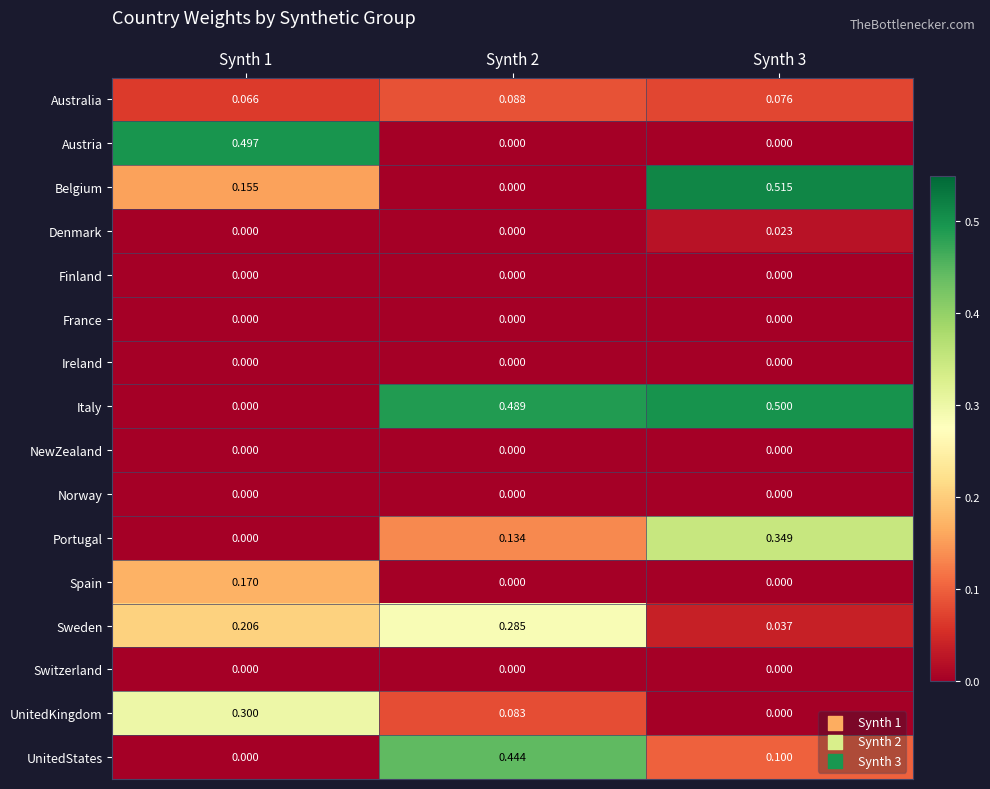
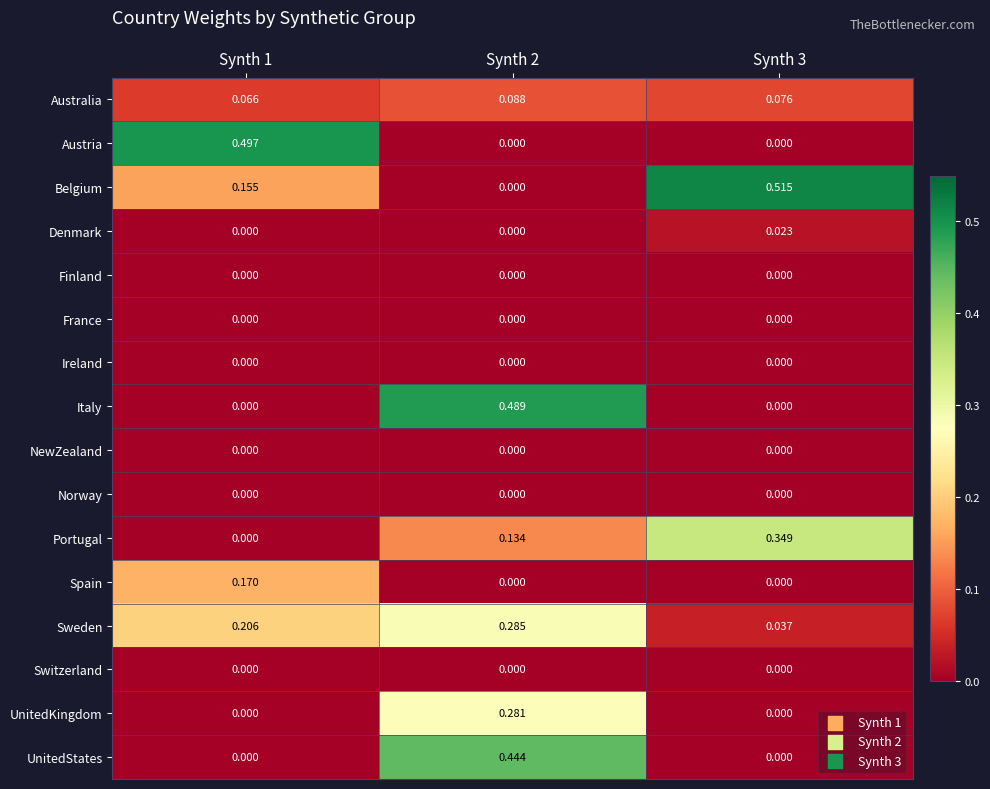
Italy, Synth 3: 0.500 -> 0.000
UnitedKingdom, Synth 1: 0.300 -> 0.000
UnitedKingdom, Synth 2: 0.083 -> 0.281
UnitedStates, Synth 3: 0.100 -> 0.000
